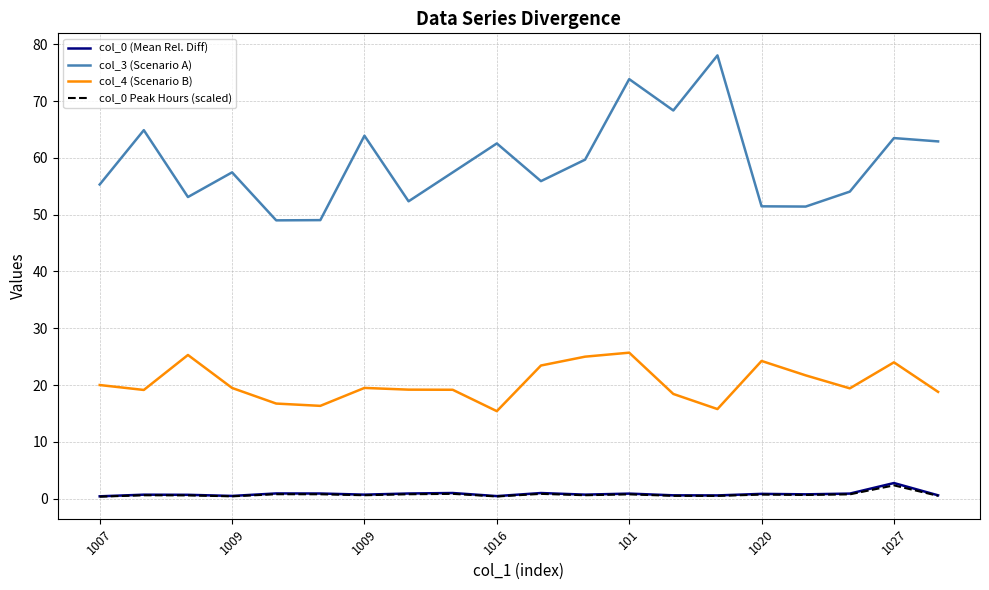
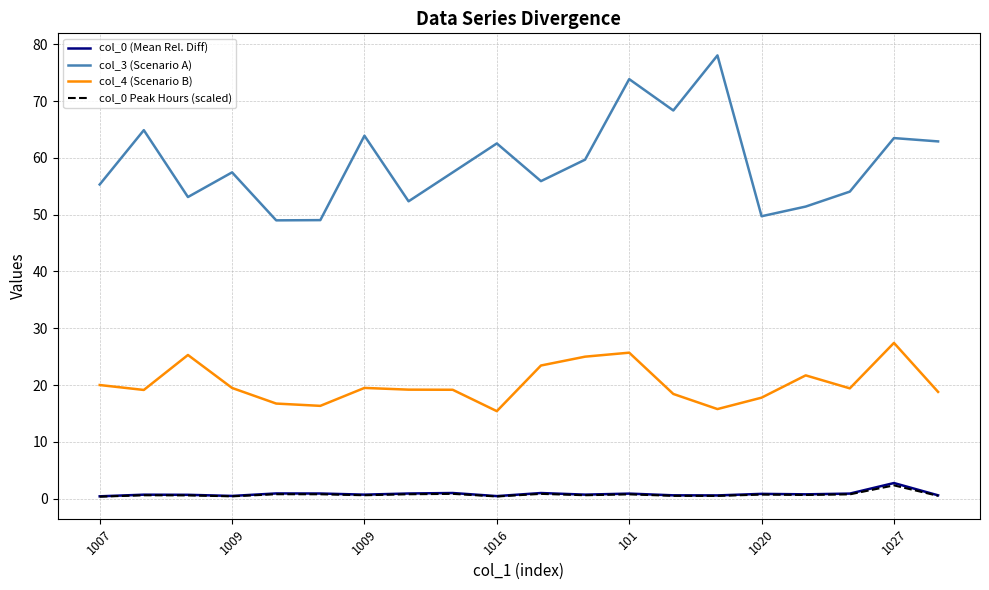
col_3 (Scenario A), 1020: 51 -> 50
col_4 (Scenario B), 1020: 24 -> 18
col_4 (Scenario B), 1027: 24 -> 27
